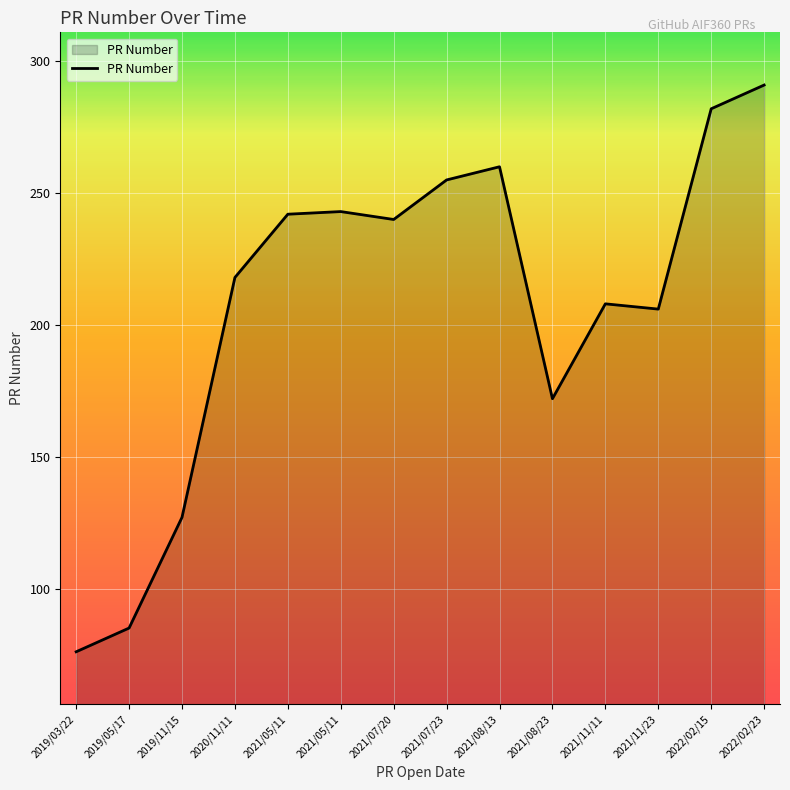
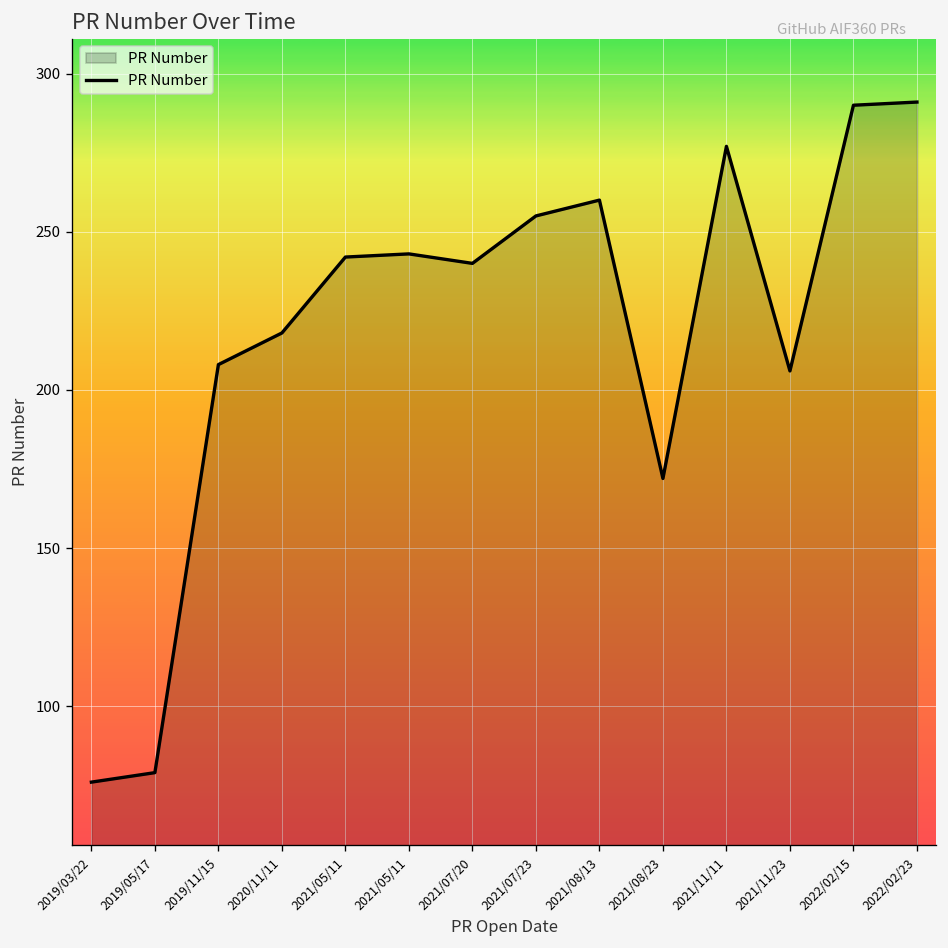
2019/05/17: 85 -> 79
2019/11/15: 127 -> 208
2021/11/11: 208 -> 277
2022/02/15: 282 -> 290
